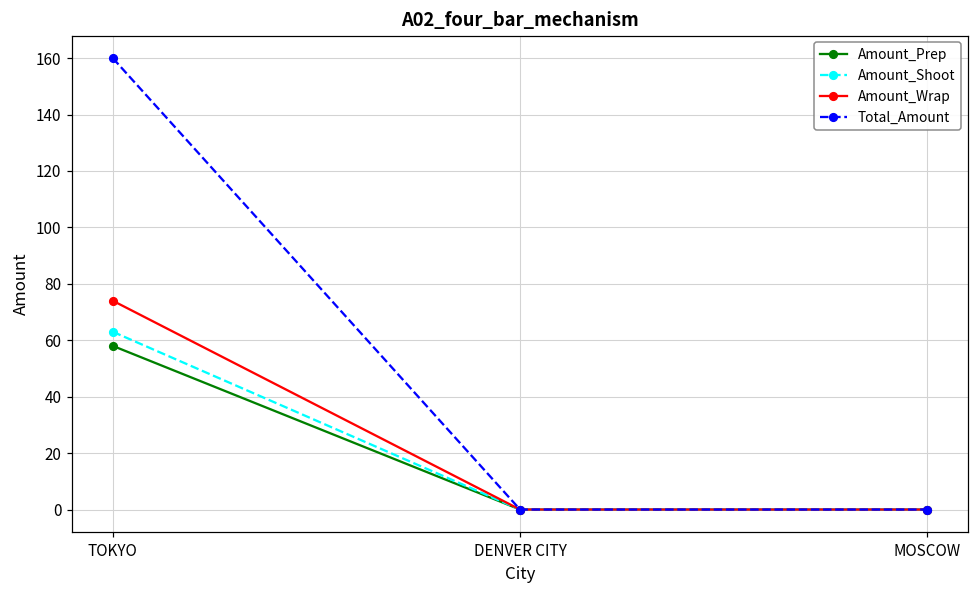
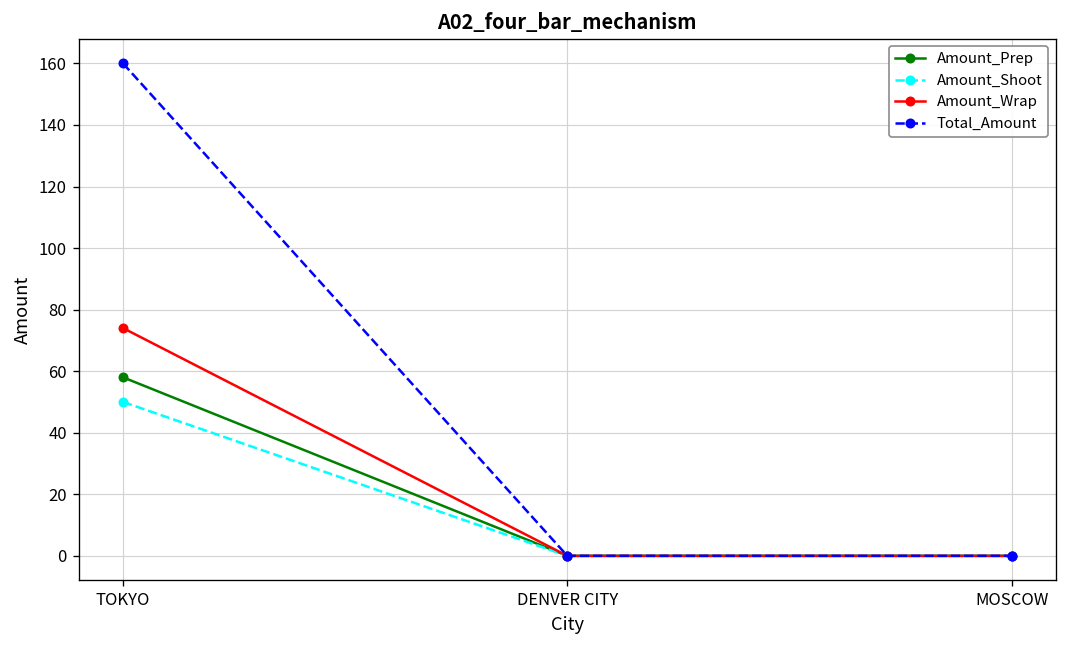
Amount_Shoot, TOKYO: 63 -> 50
